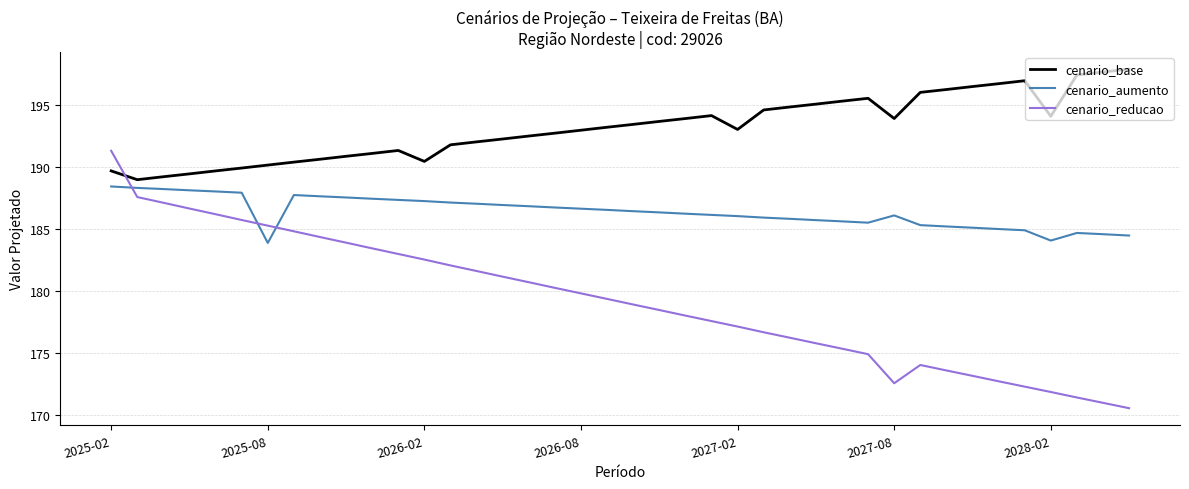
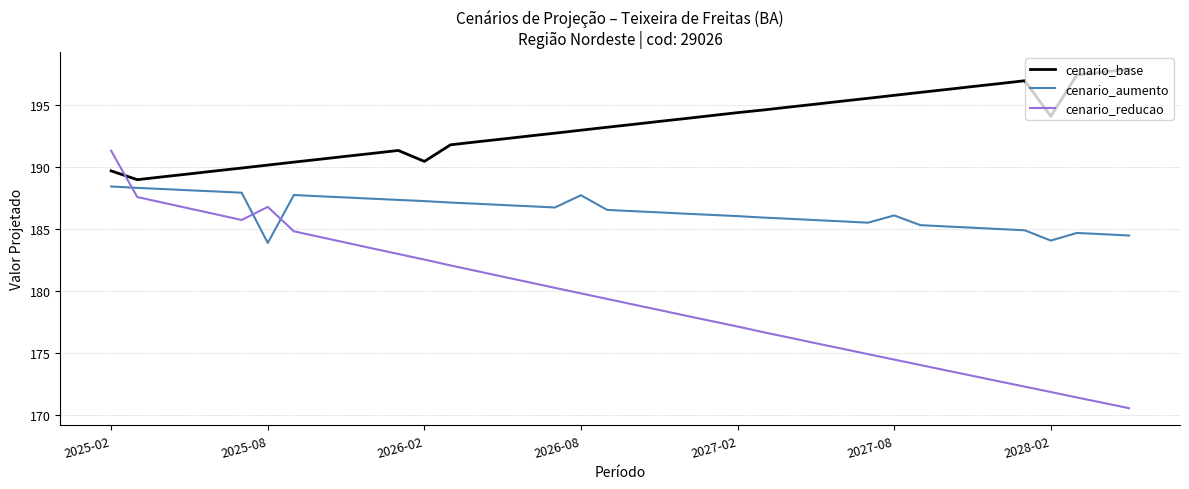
cenario_reducao, 2025-08: 185.3 -> 186.8
cenario_aumento, 2026-08: 186.6 -> 187.7
cenario_base, 2027-02: 193.0 -> 194.4
cenario_base, 2027-08: 193.9 -> 195.8
cenario_reducao, 2027-08: 172.5 -> 174.4
